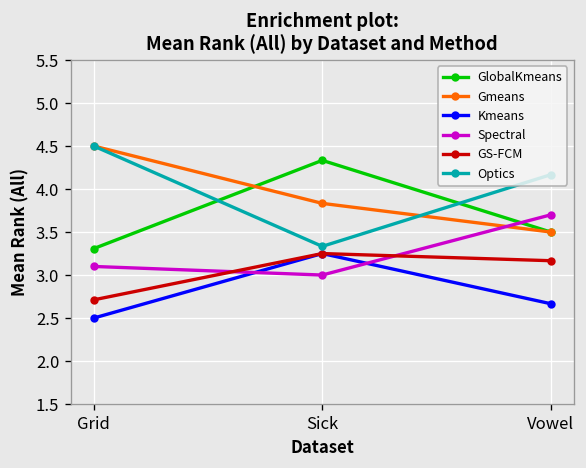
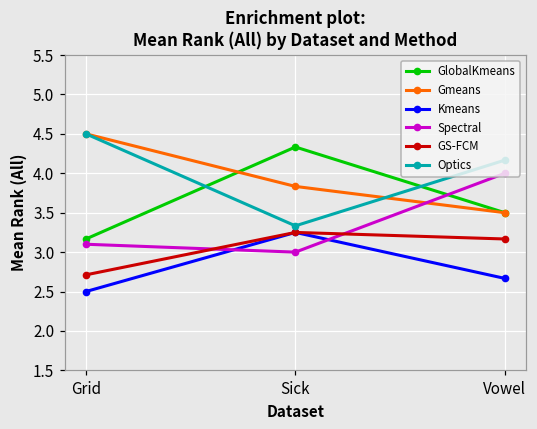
GlobalKmeans, Grid: 3.3 -> 3.2
Spectral, Vowel: 3.7 -> 4.0
